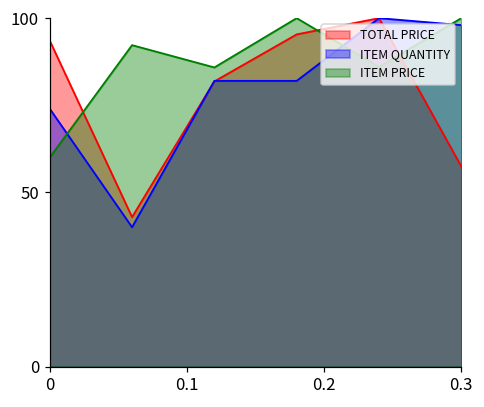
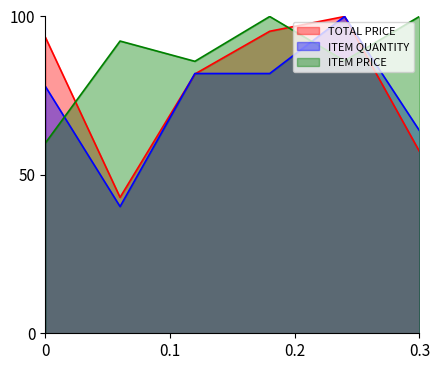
ITEM QUANTITY, 0: 74 -> 78
ITEM QUANTITY, 0.3: 98 -> 64
